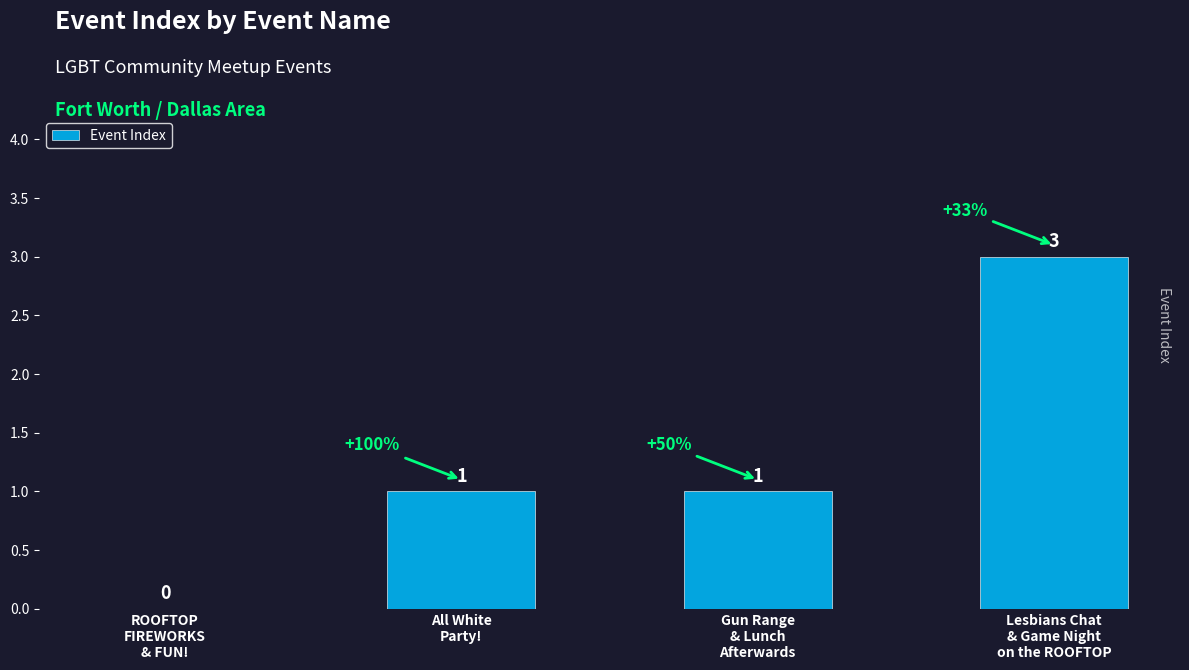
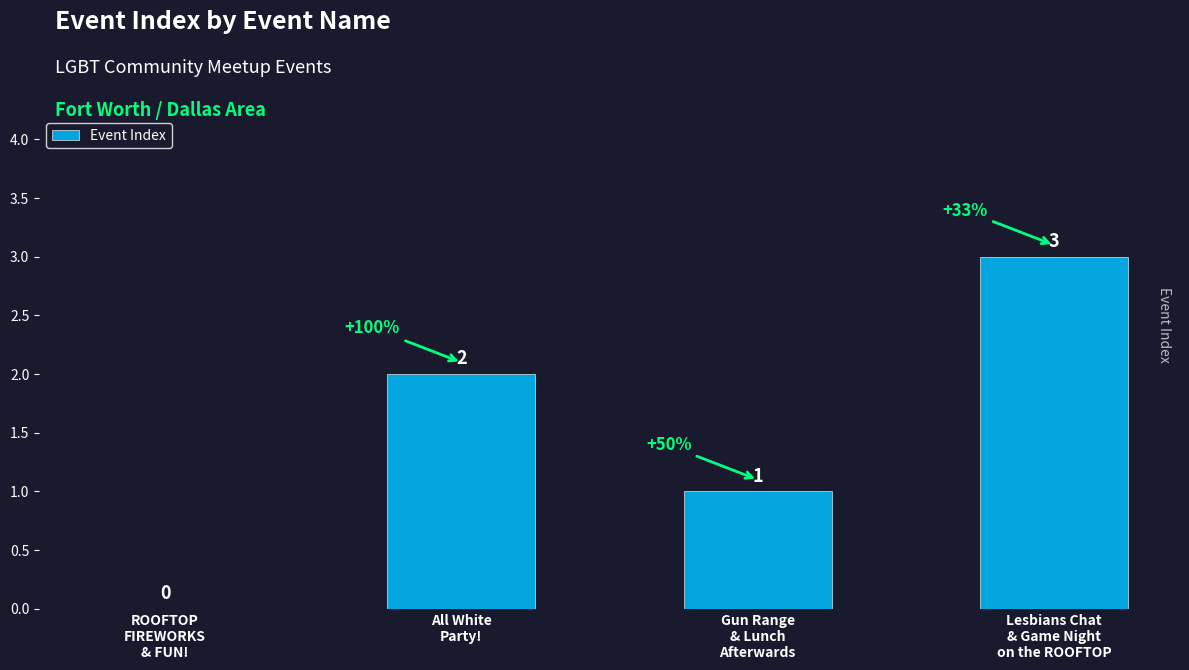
All White Party!: 1 -> 2
